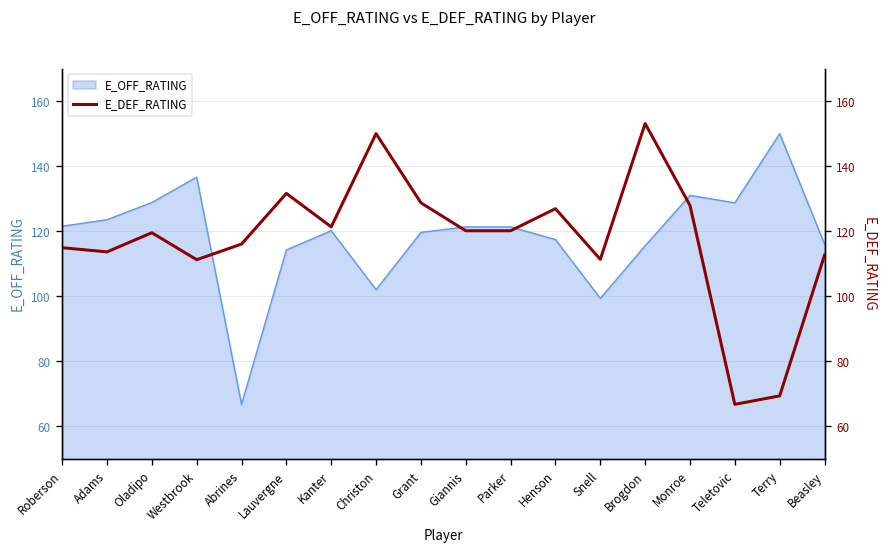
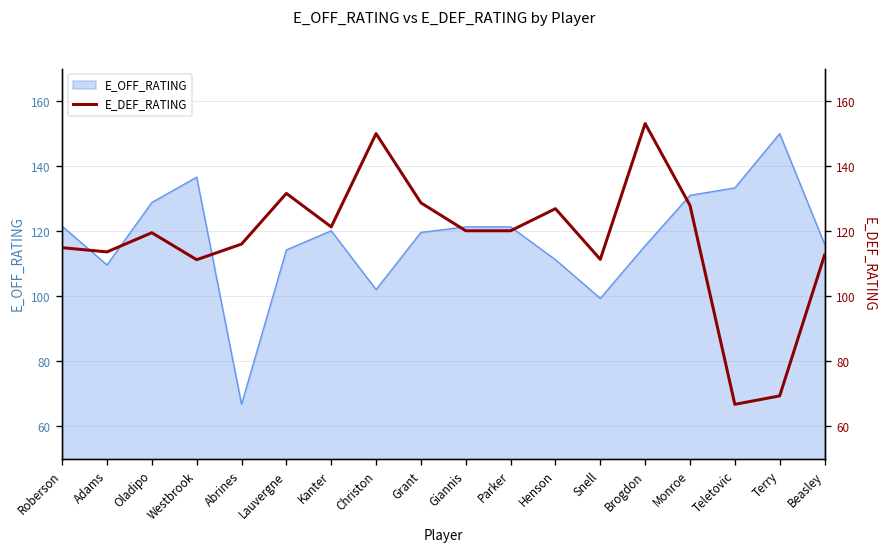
E_OFF_RATING, Adams: 124 -> 110
E_OFF_RATING, Henson: 117 -> 111
E_OFF_RATING, Teletovic: 129 -> 133
